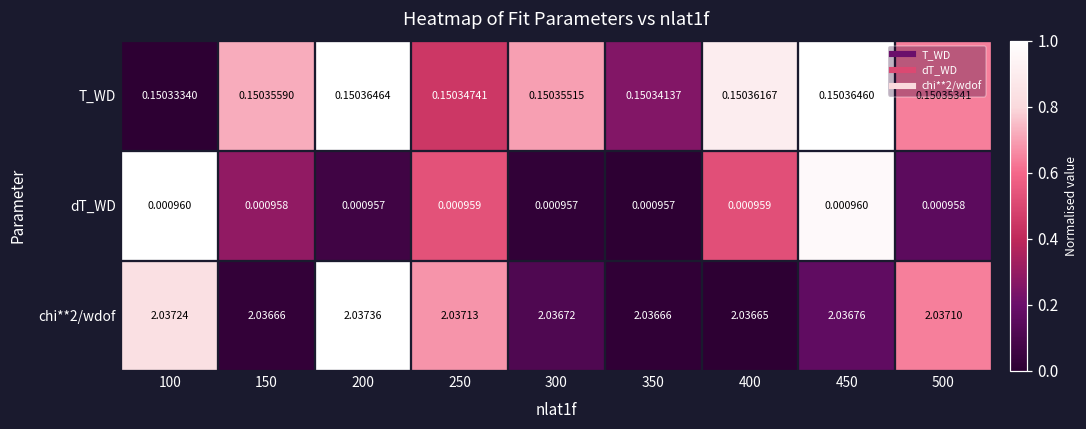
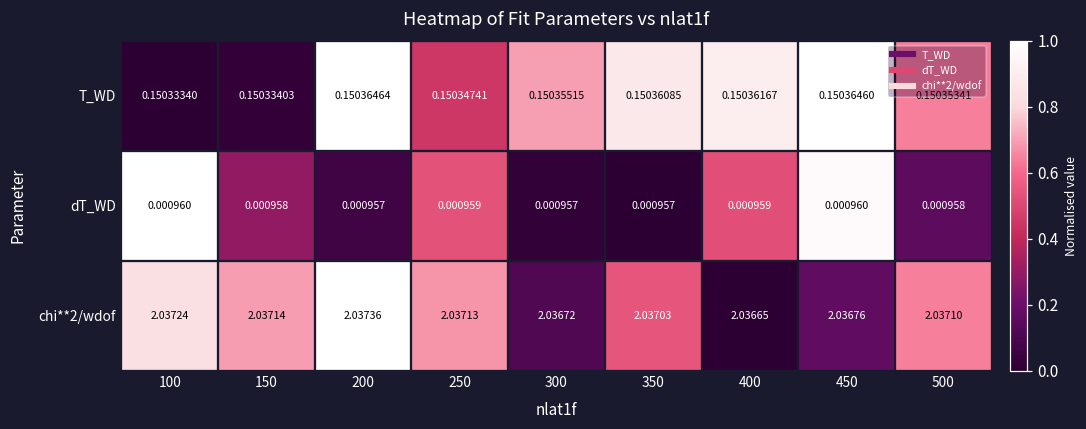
T_WD, 150: 0.15035590 -> 0.15033403
T_WD, 350: 0.15034137 -> 0.15036085
chi**2/wdof, 150: 2.03666 -> 2.03714
chi**2/wdof, 350: 2.03666 -> 2.03703
